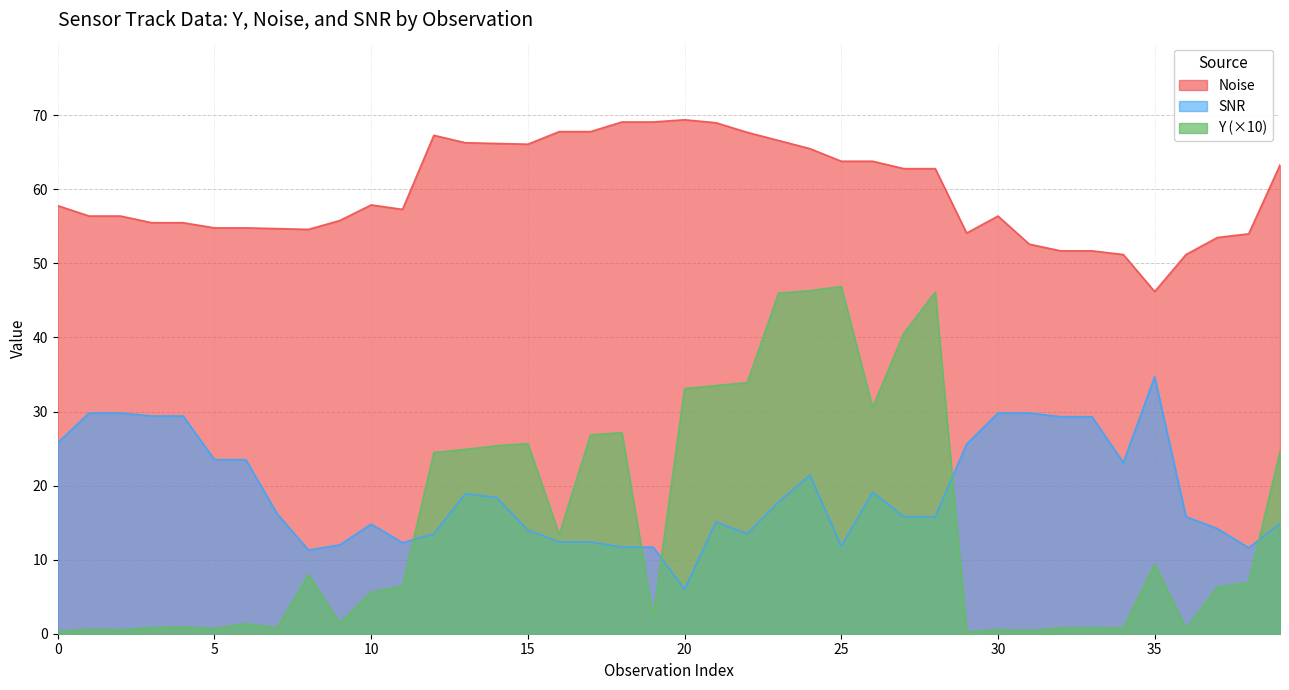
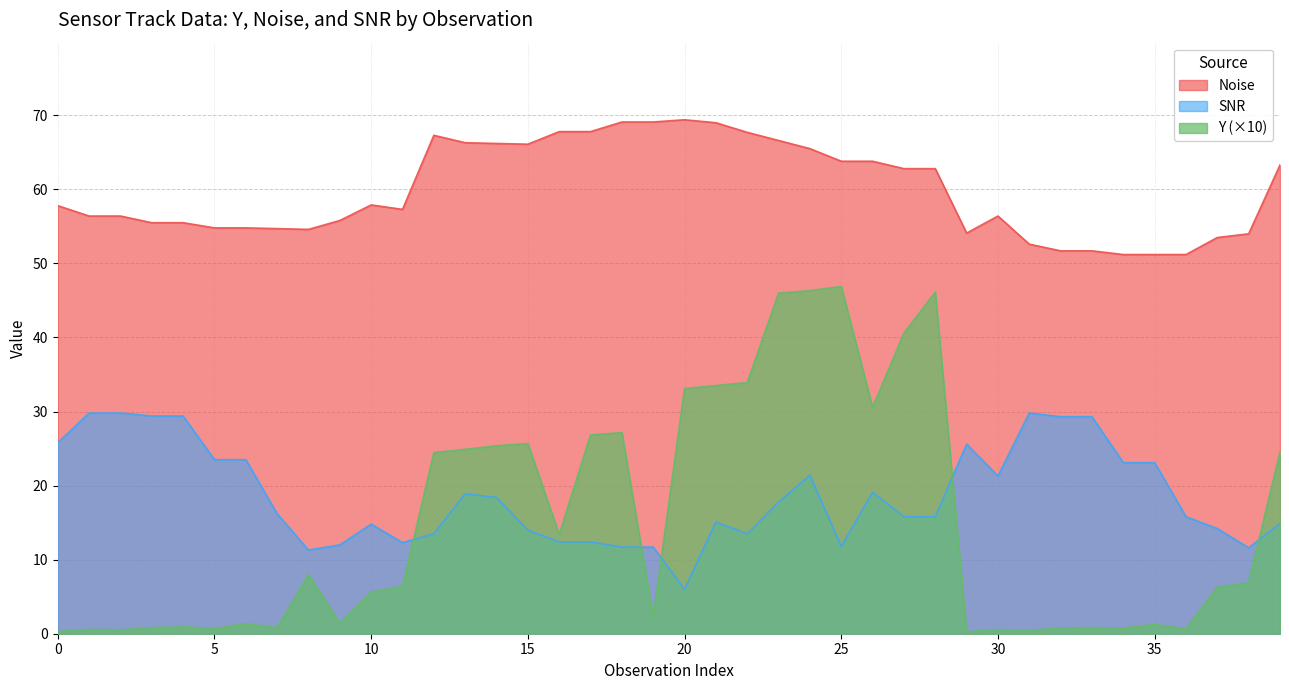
SNR, 30: 30 -> 21
Noise, 35: 46 -> 51
SNR, 35: 35 -> 23
Y (×10), 35: 9 -> 1
